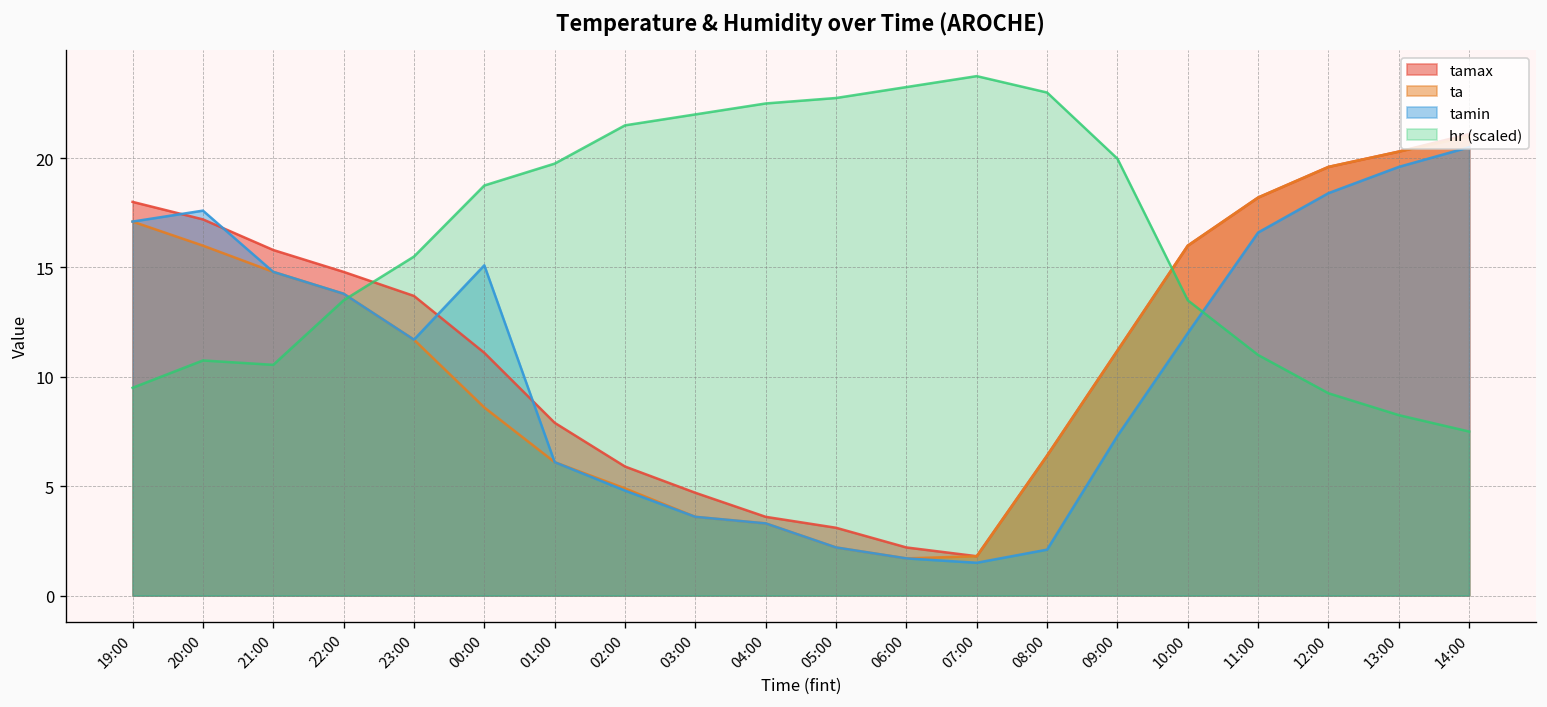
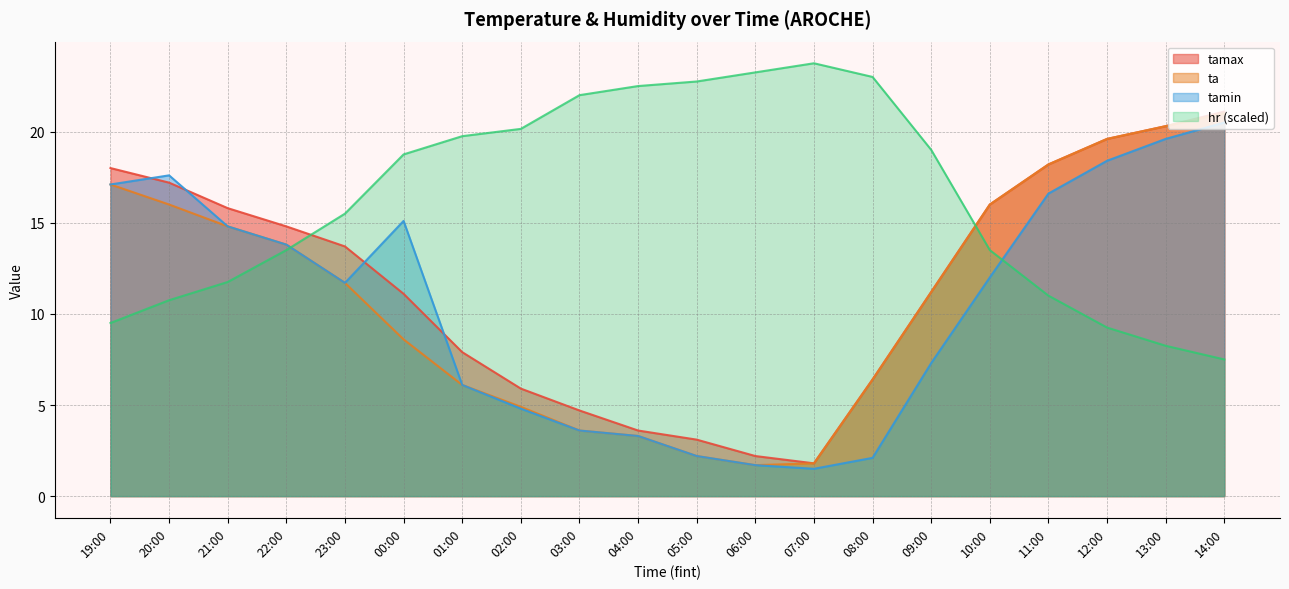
hr (scaled), 21:00: 10.6 -> 11.8
hr (scaled), 02:00: 21.5 -> 20.2
hr (scaled), 09:00: 20.0 -> 19.0
